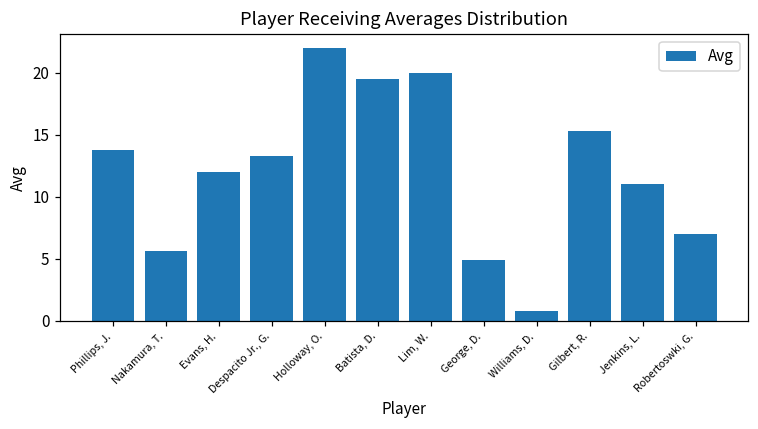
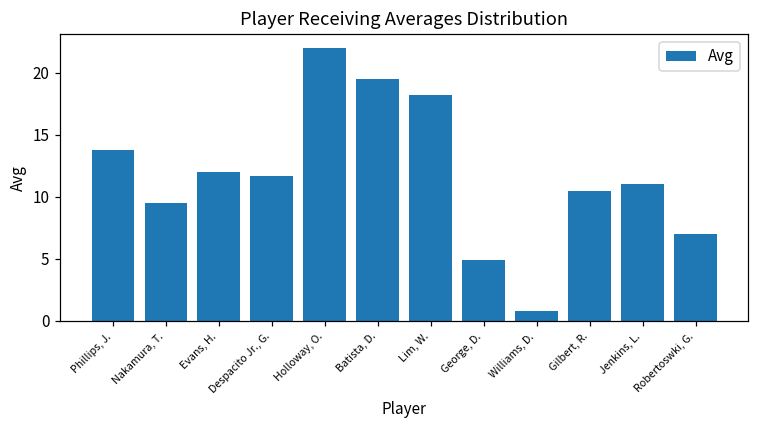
Nakamura, T.: 5.6 -> 9.5
Despacito Jr., G.: 13.3 -> 11.7
Lim, W.: 20.0 -> 18.2
Gilbert, R.: 15.3 -> 10.5
